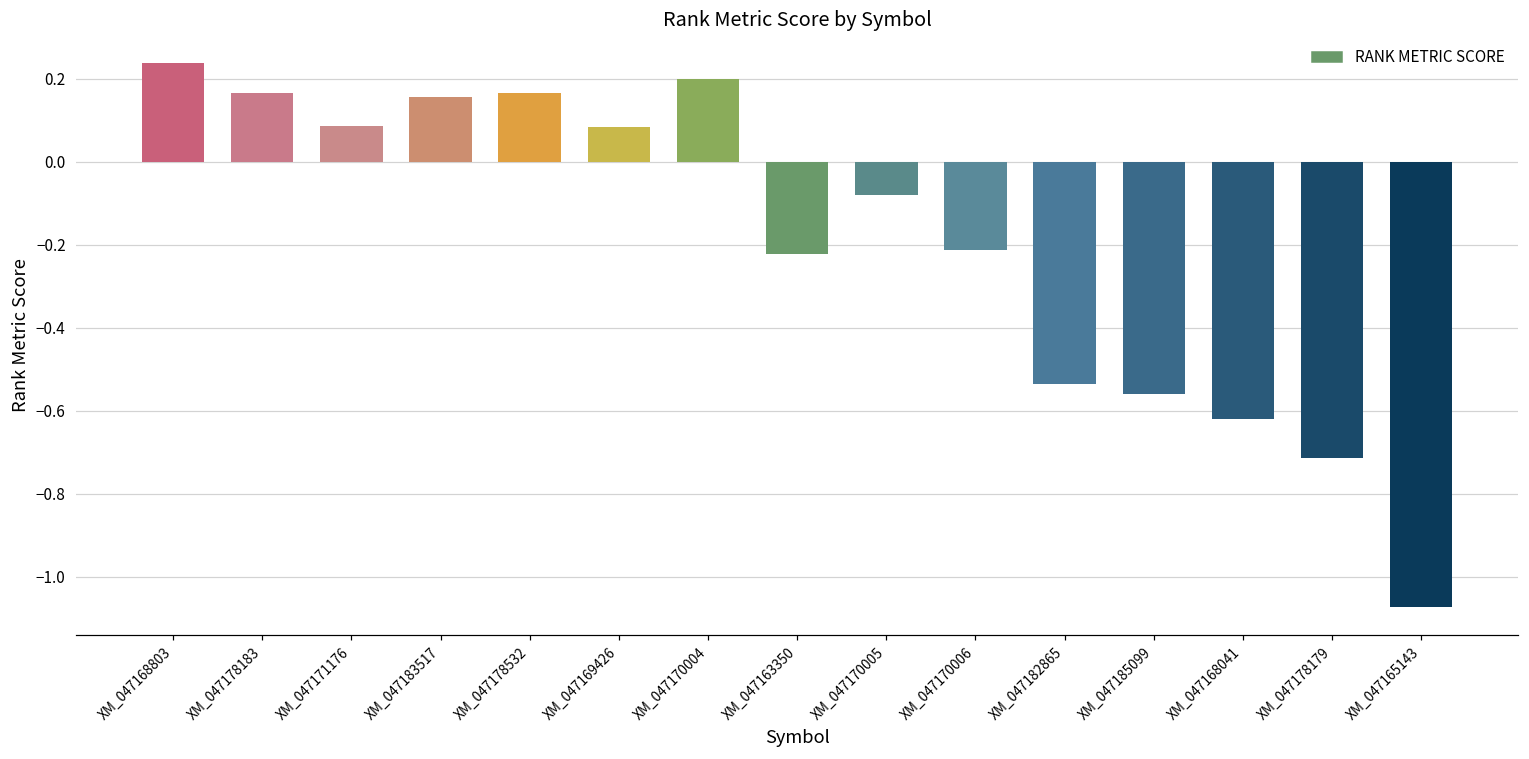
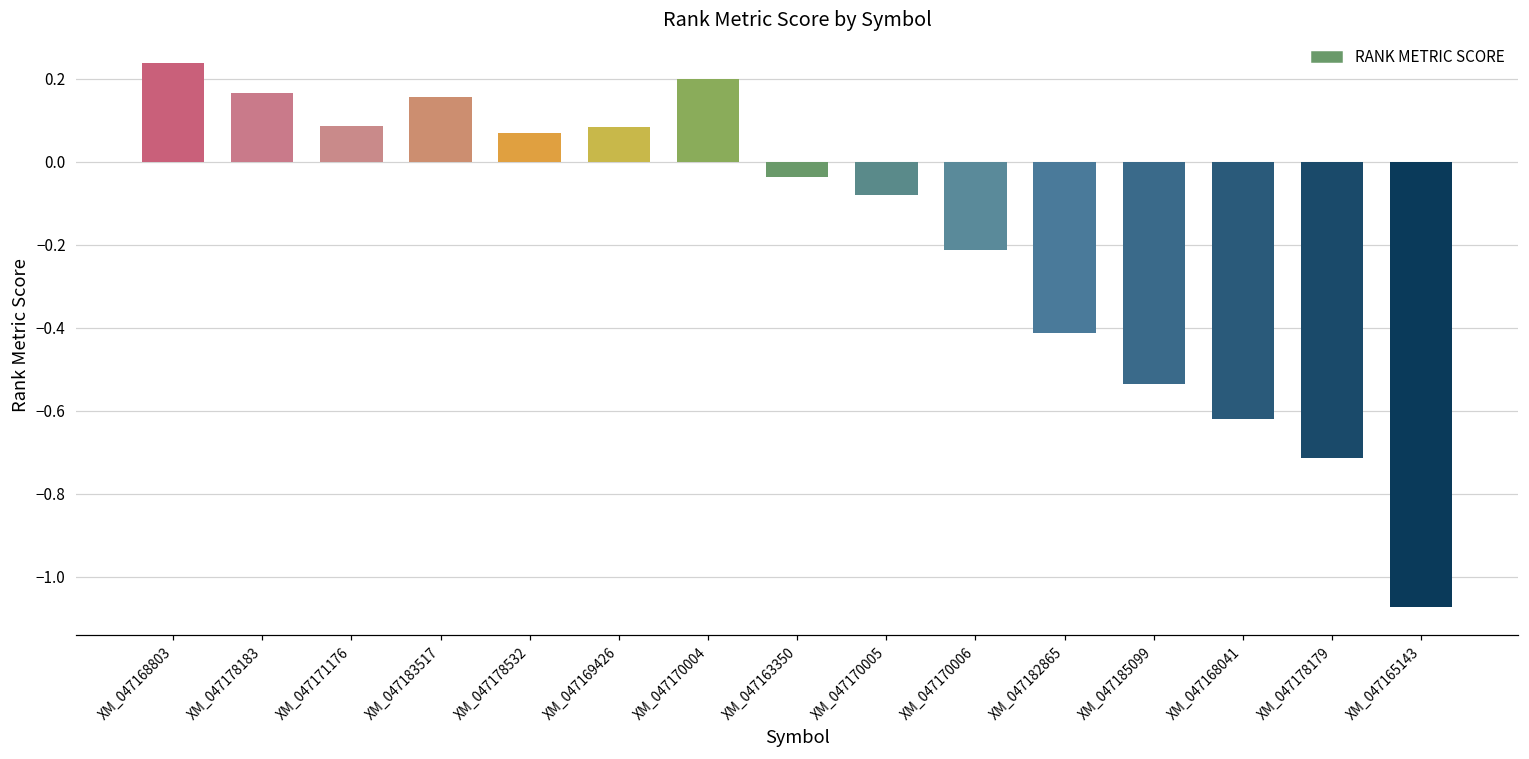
XM_047178532: 0.17 -> 0.07
XM_047163350: -0.22 -> -0.04
XM_047182865: -0.54 -> -0.41
XM_047185099: -0.56 -> -0.54
